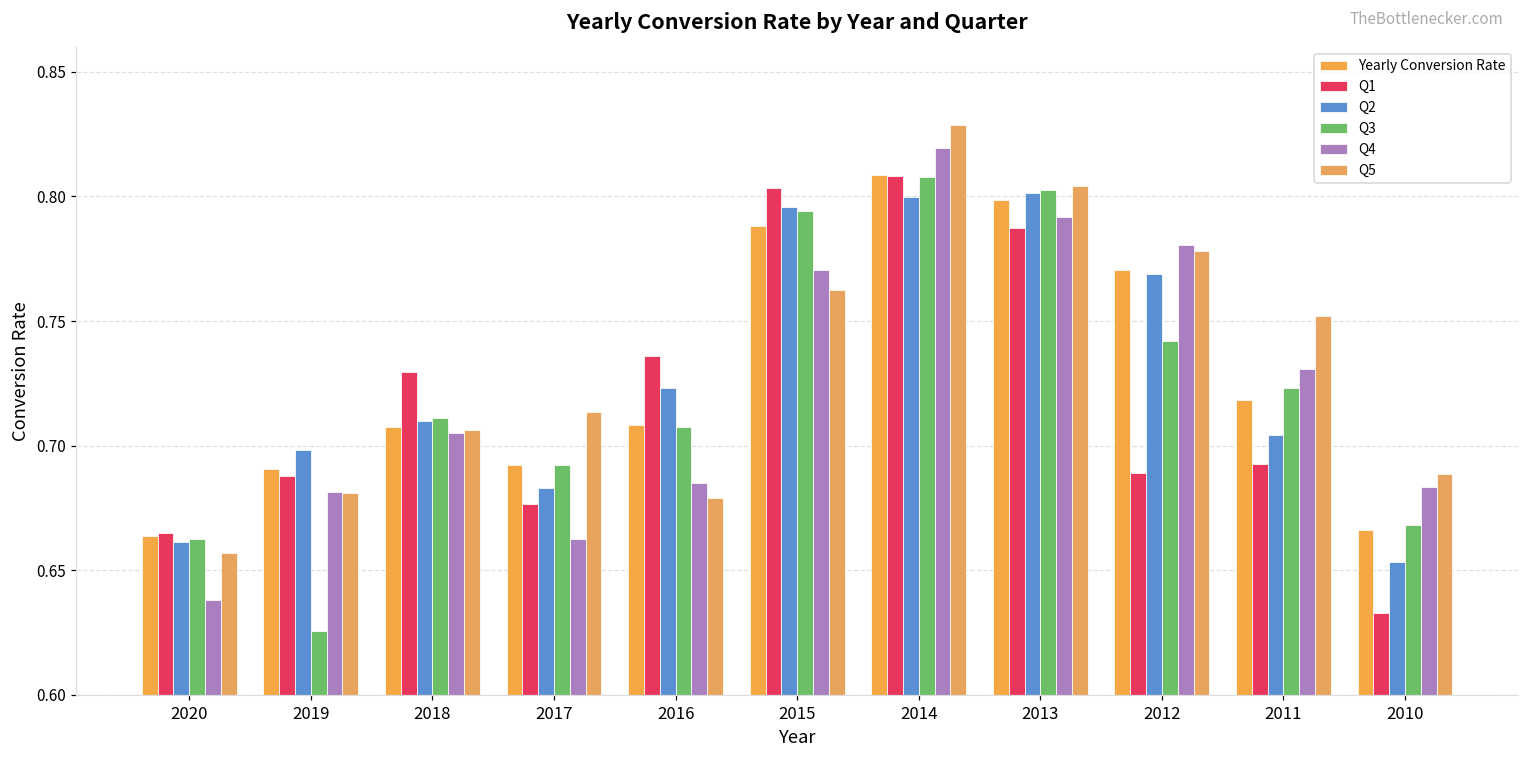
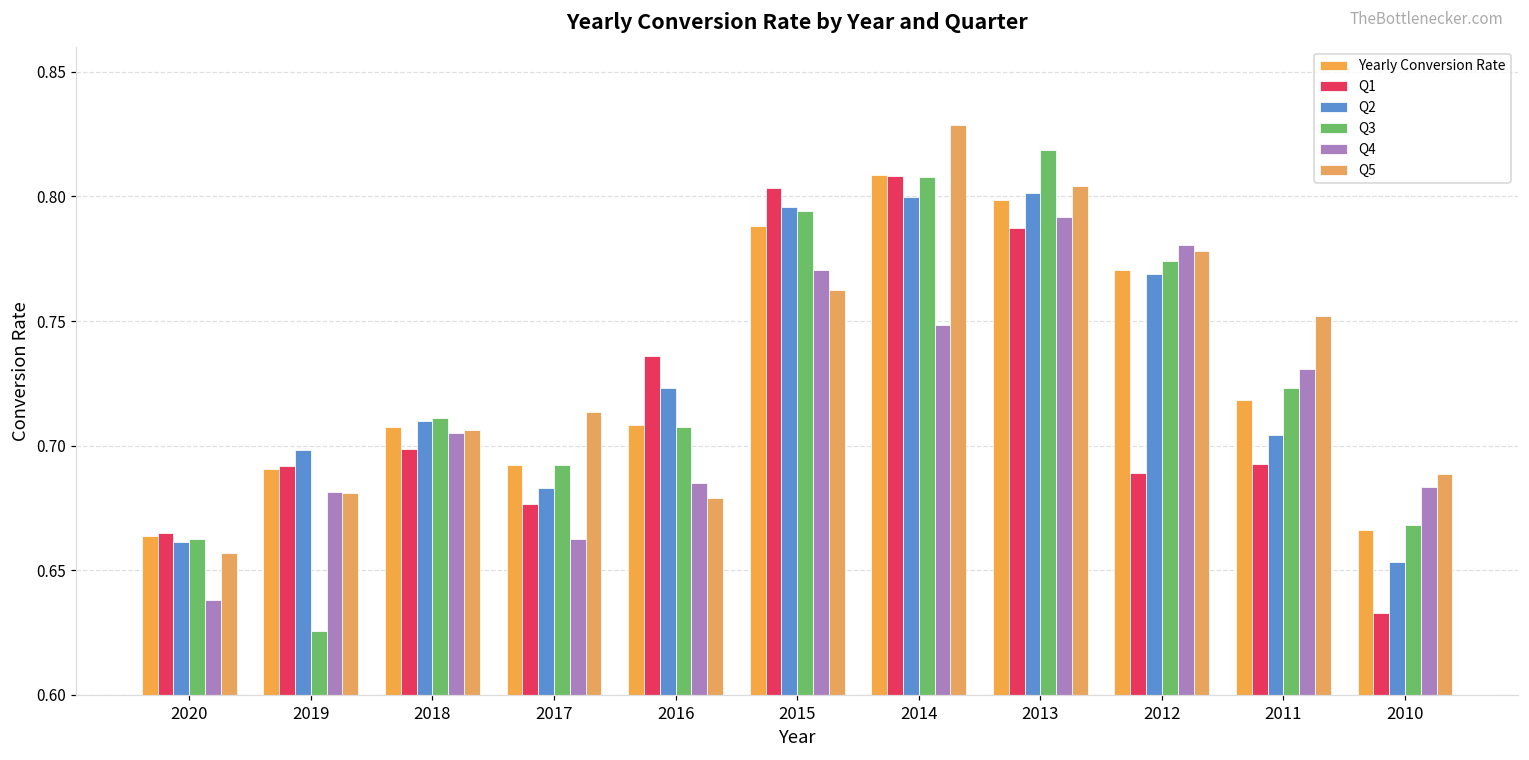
Q1, 2019: 0.688 -> 0.692
Q1, 2018: 0.729 -> 0.699
Q4, 2014: 0.819 -> 0.748
Q3, 2013: 0.803 -> 0.819
Q3, 2012: 0.742 -> 0.774
